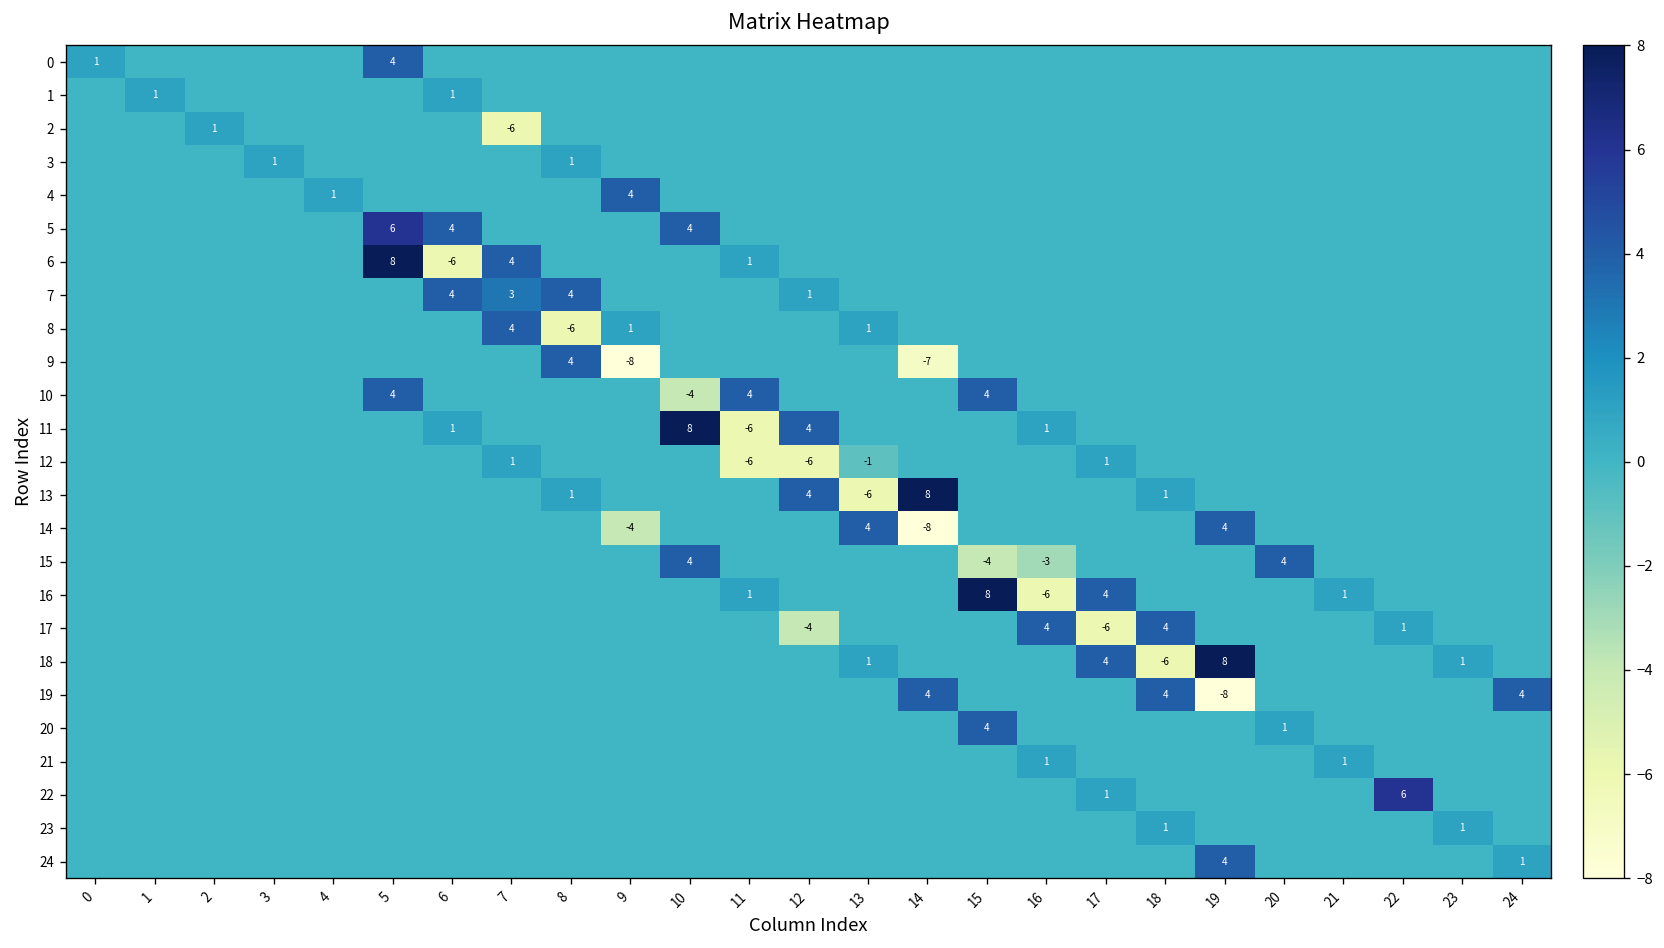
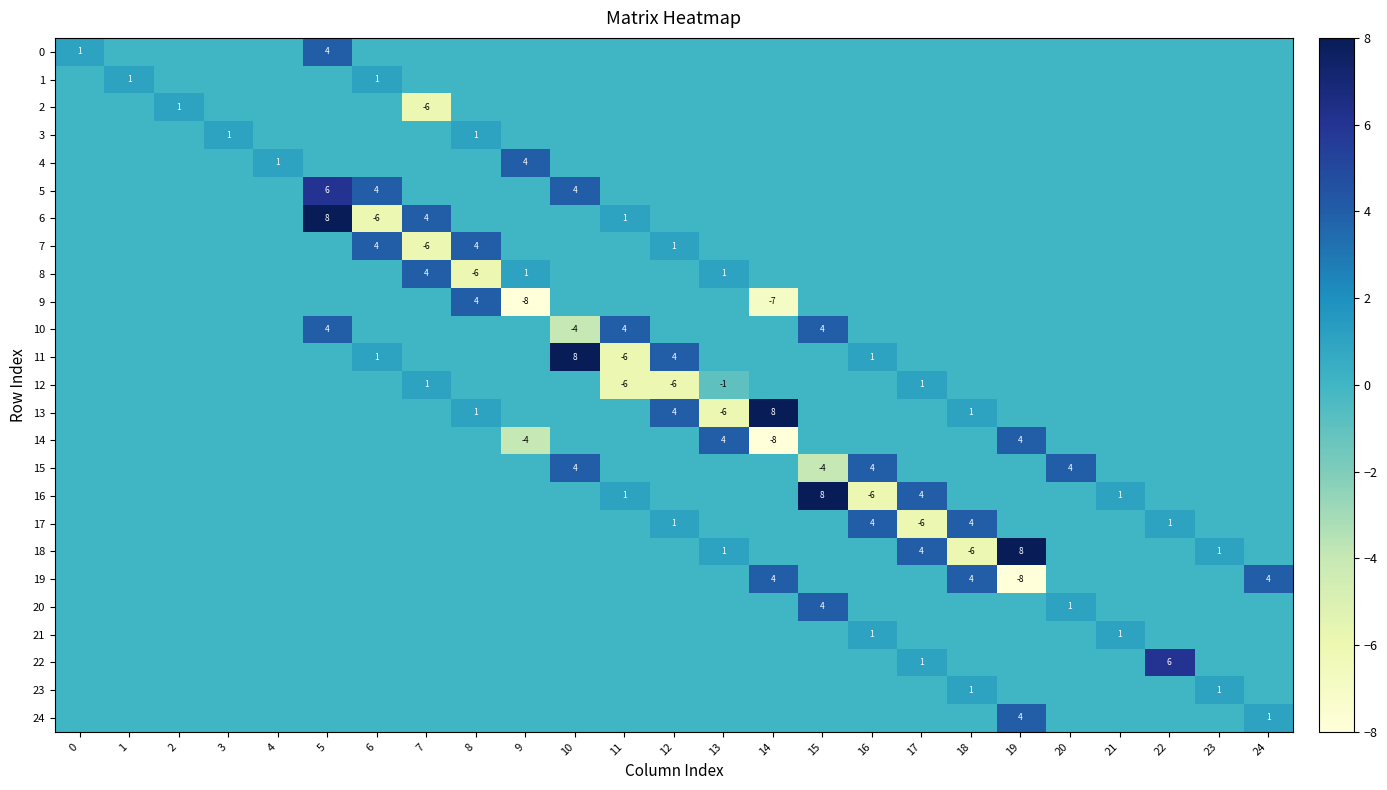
7, 7: 3 -> -6
15, 16: -3 -> 4
17, 12: -4 -> 1
